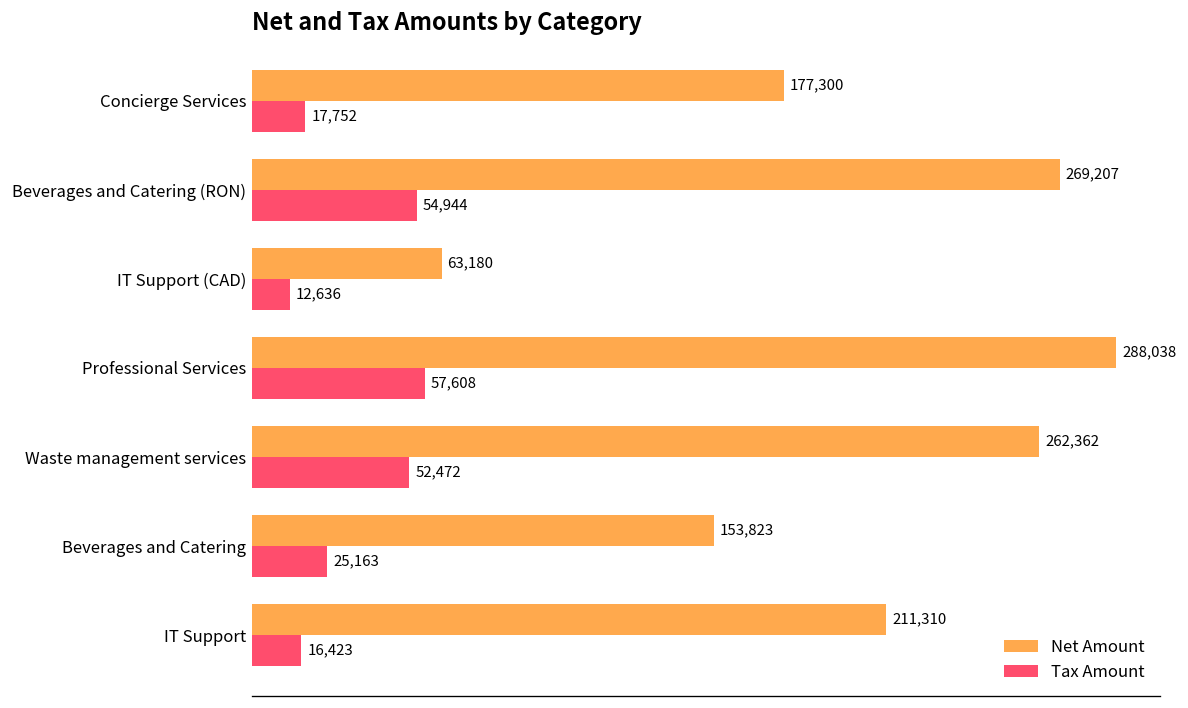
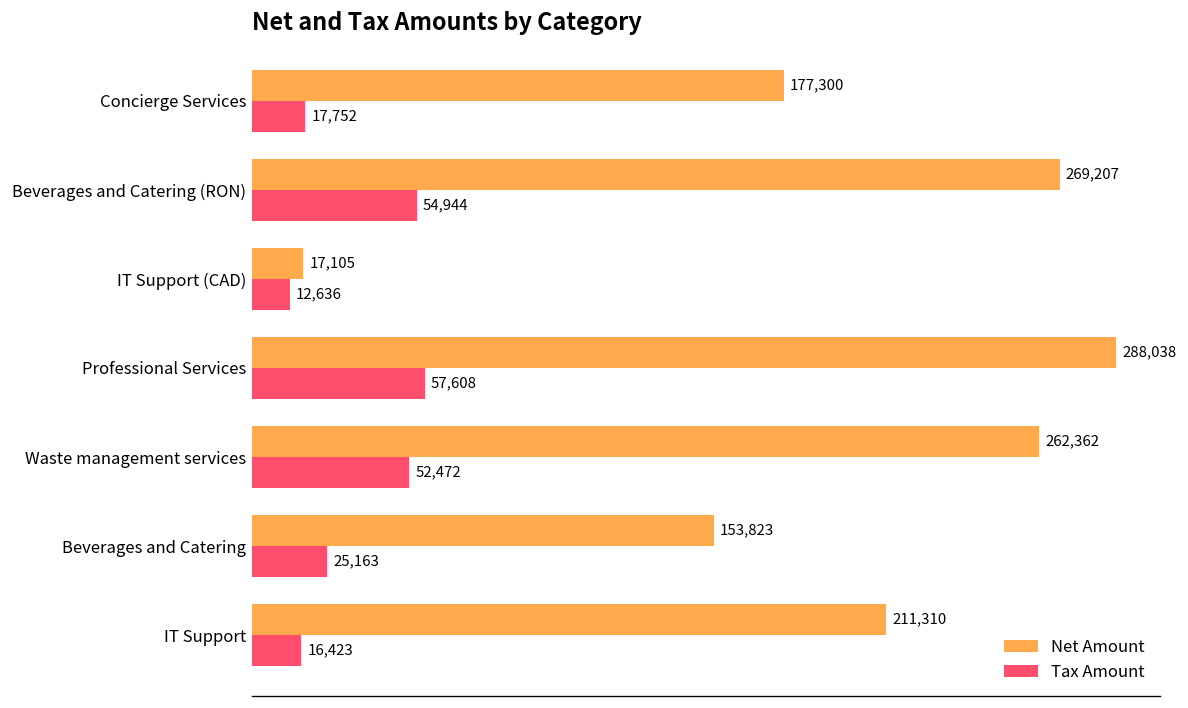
Net Amount, IT Support (CAD): 63,180 -> 17,105
